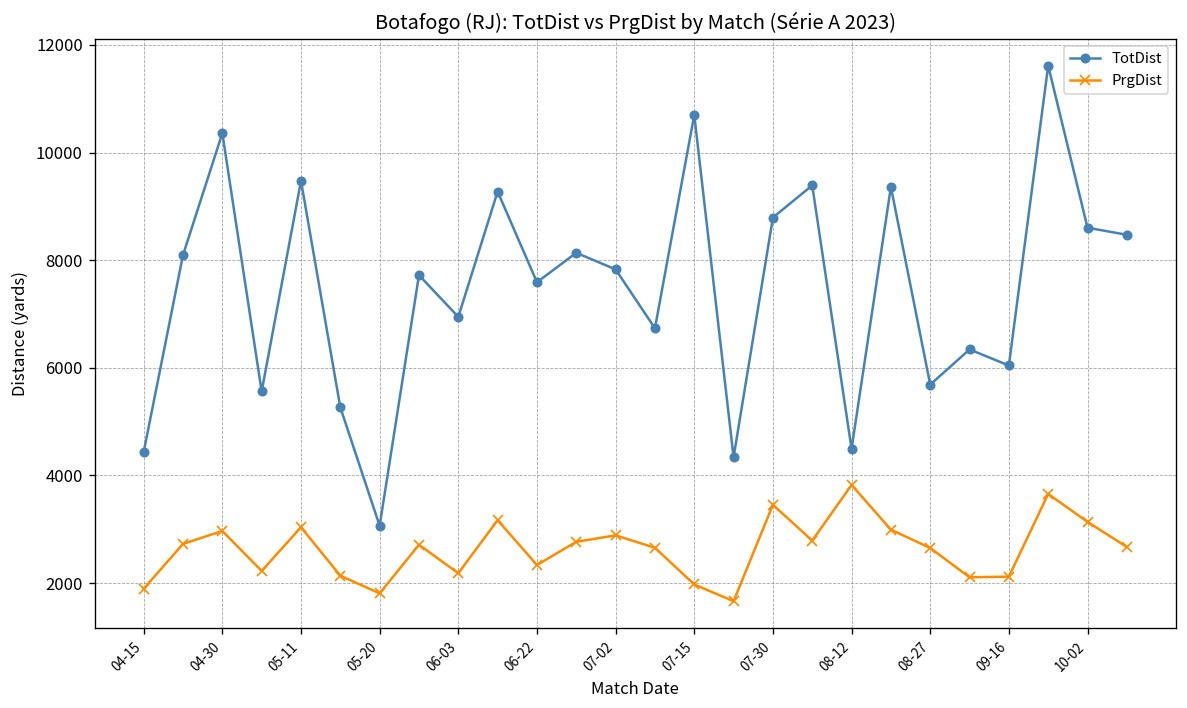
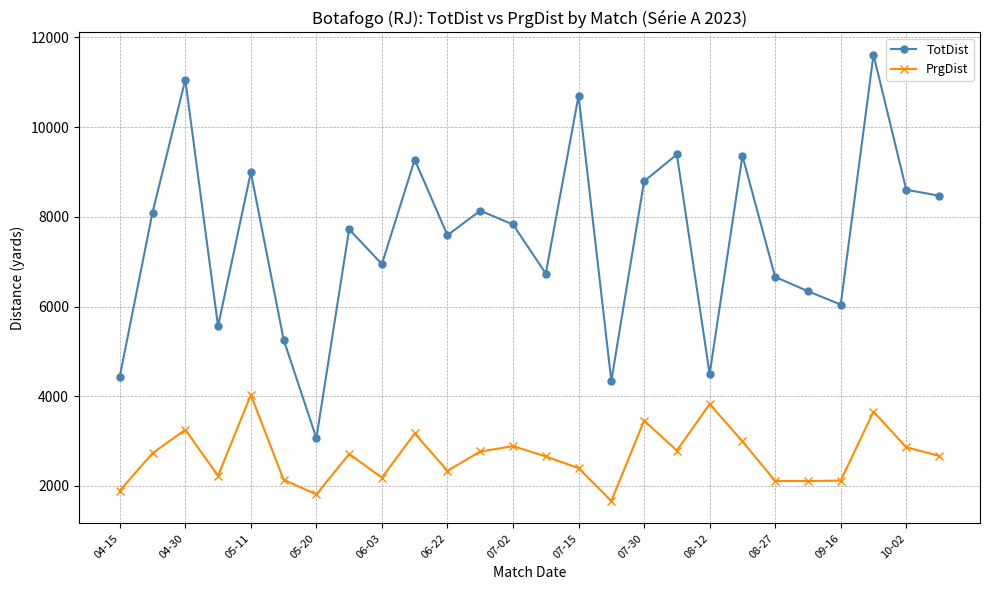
TotDist, 04-30: 10400 -> 11100
PrgDist, 04-30: 3000 -> 3300
TotDist, 05-11: 9500 -> 9000
PrgDist, 05-11: 3000 -> 4000
PrgDist, 07-15: 2000 -> 2400
TotDist, 08-27: 5700 -> 6700
PrgDist, 08-27: 2700 -> 2100
PrgDist, 10-02: 3100 -> 2900
